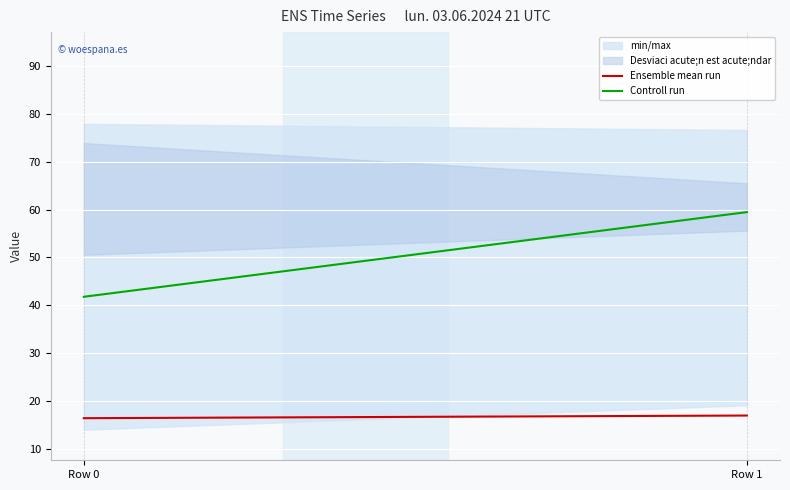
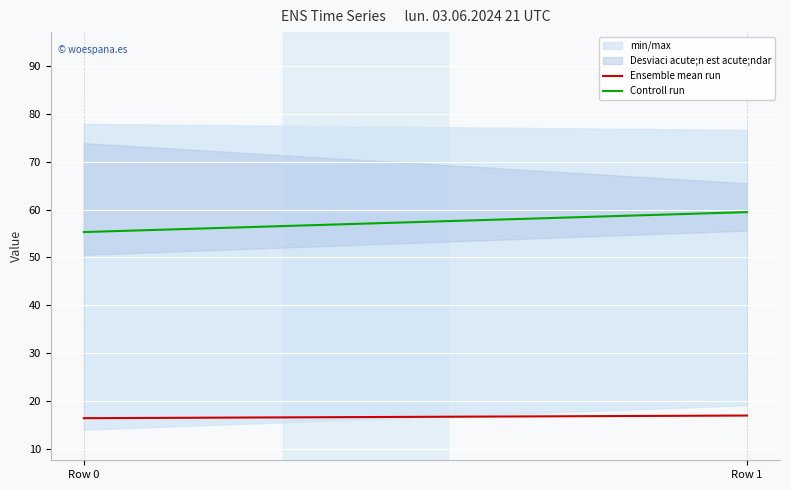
Controll run, Row 0: 42 -> 55
